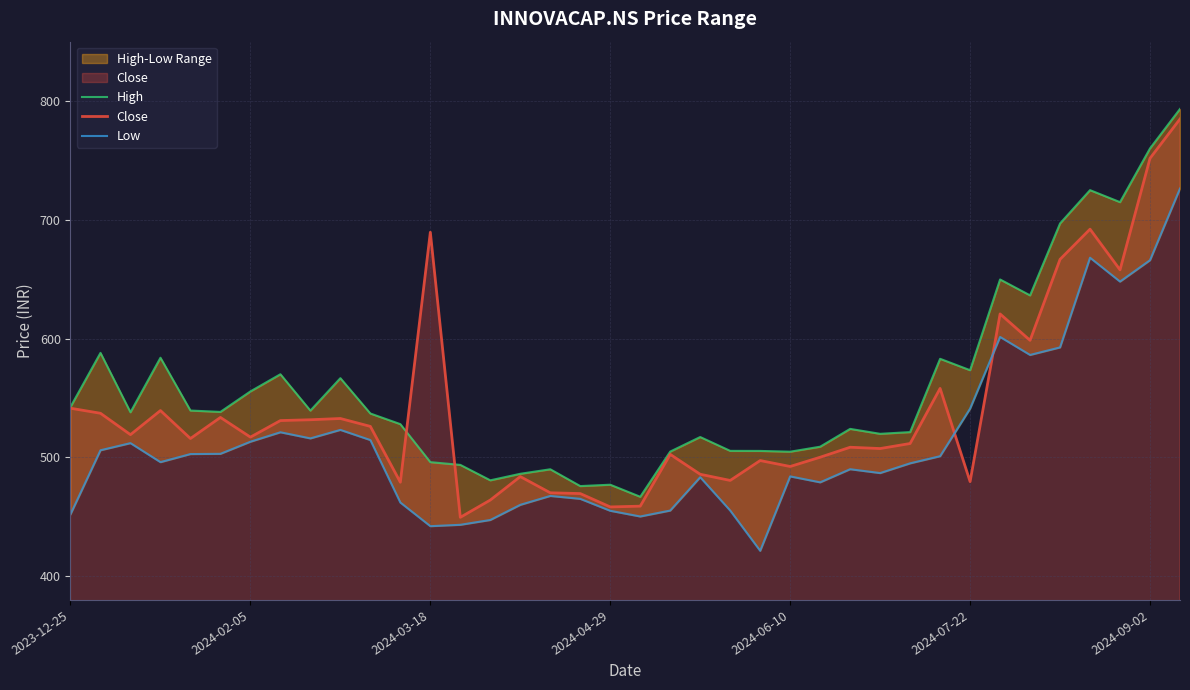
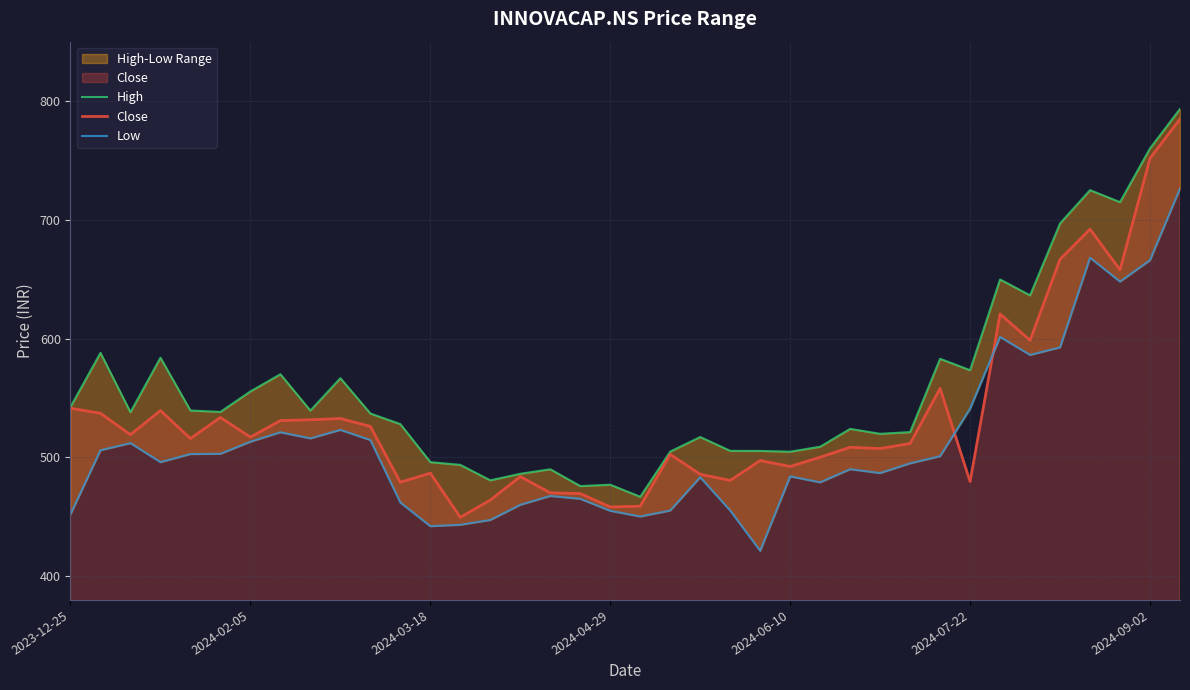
Close, 2024-03-18: 690 -> 487
